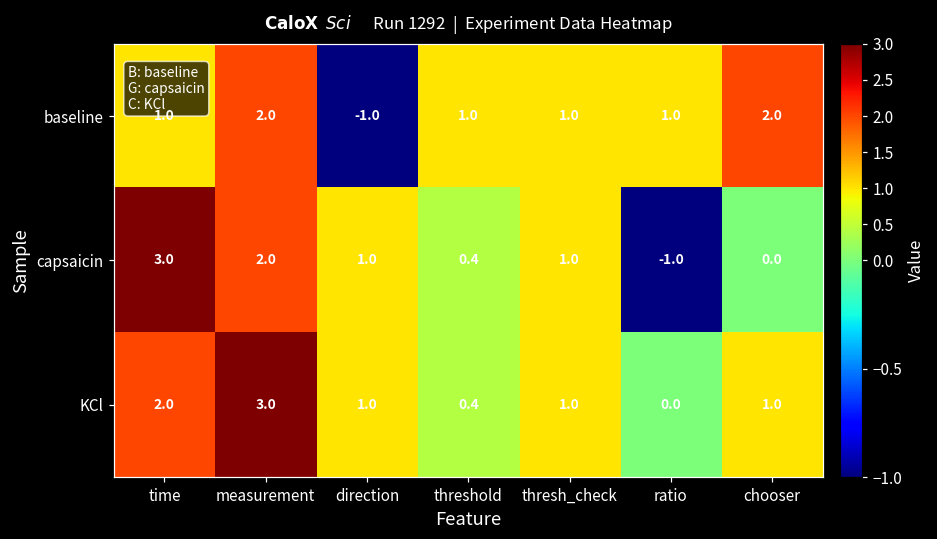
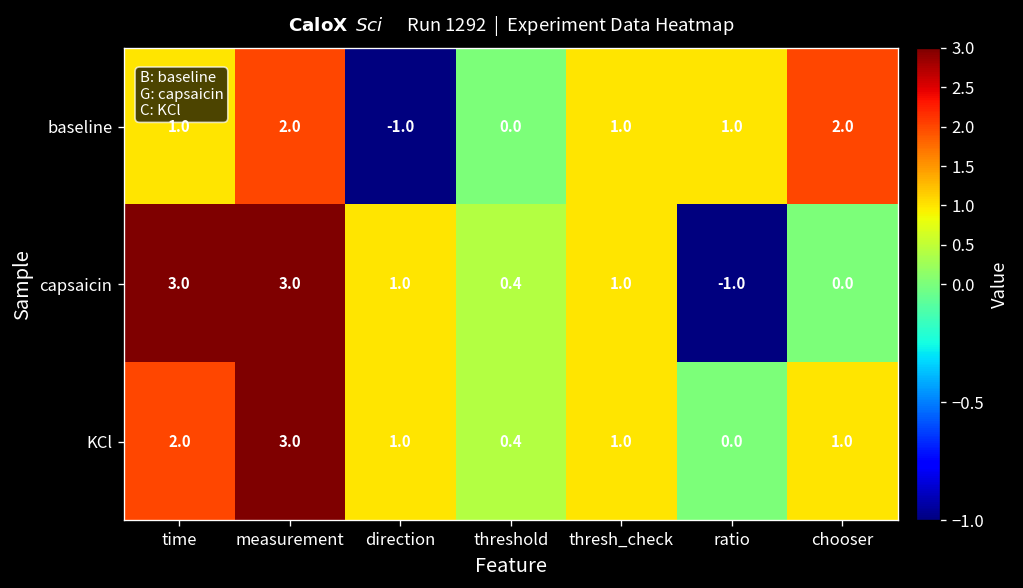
baseline, threshold: 1.0 -> 0.0
capsaicin, measurement: 2.0 -> 3.0
